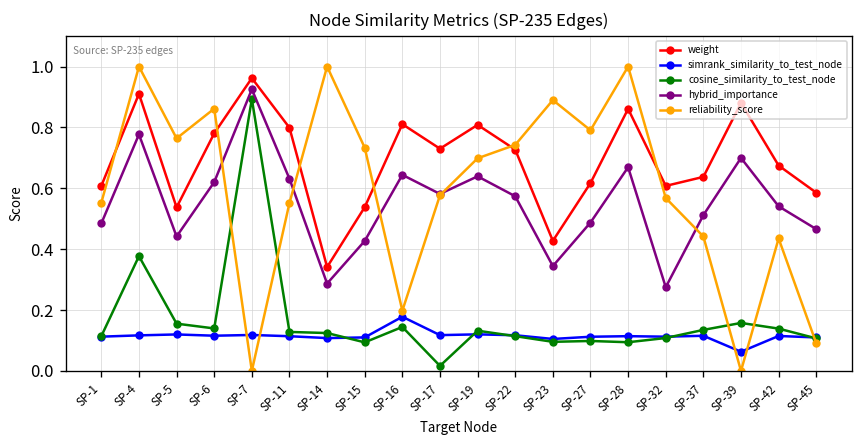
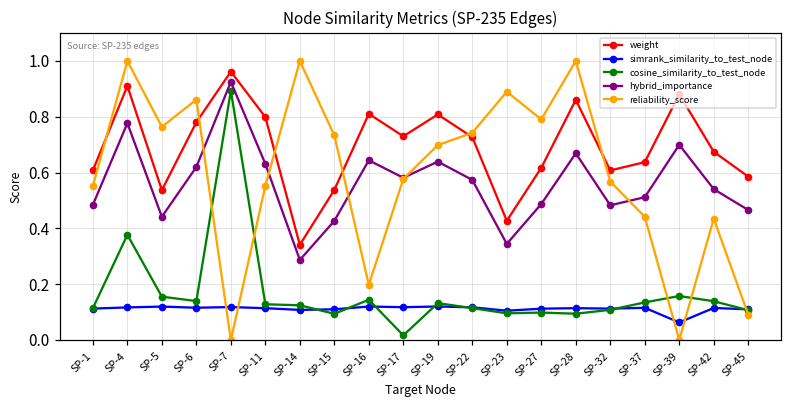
simrank_similarity_to_test_node, SP-16: 0.18 -> 0.12
hybrid_importance, SP-32: 0.28 -> 0.48
